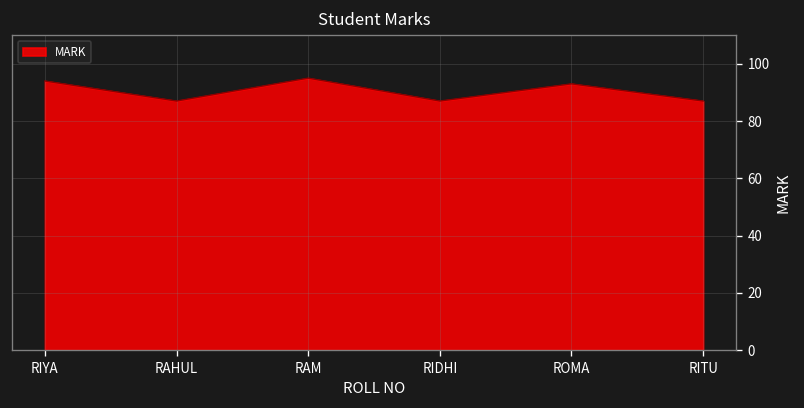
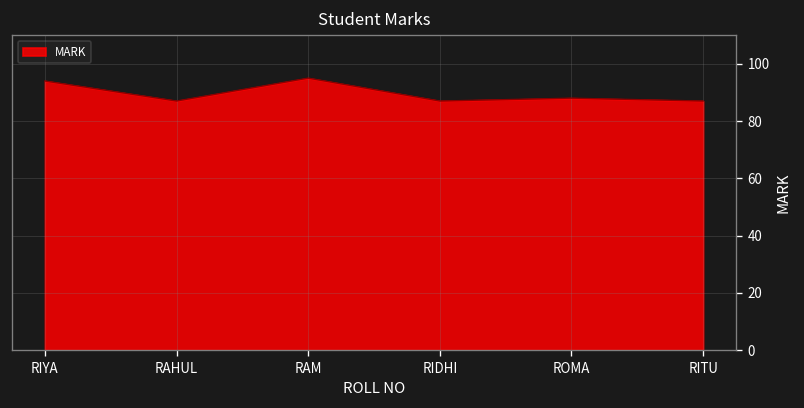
ROMA: 93 -> 88
